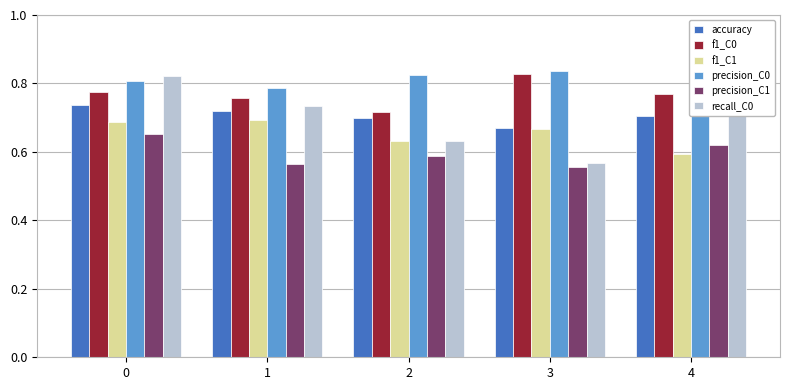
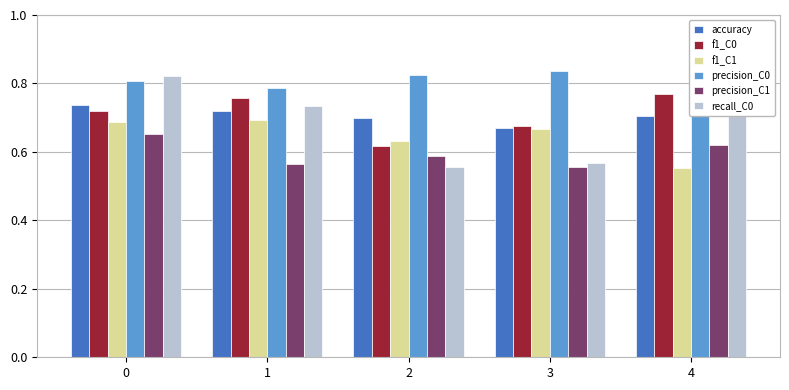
f1_C0, 0: 0.77 -> 0.72
f1_C0, 2: 0.72 -> 0.62
recall_C0, 2: 0.63 -> 0.56
f1_C0, 3: 0.83 -> 0.68
f1_C1, 4: 0.59 -> 0.55
